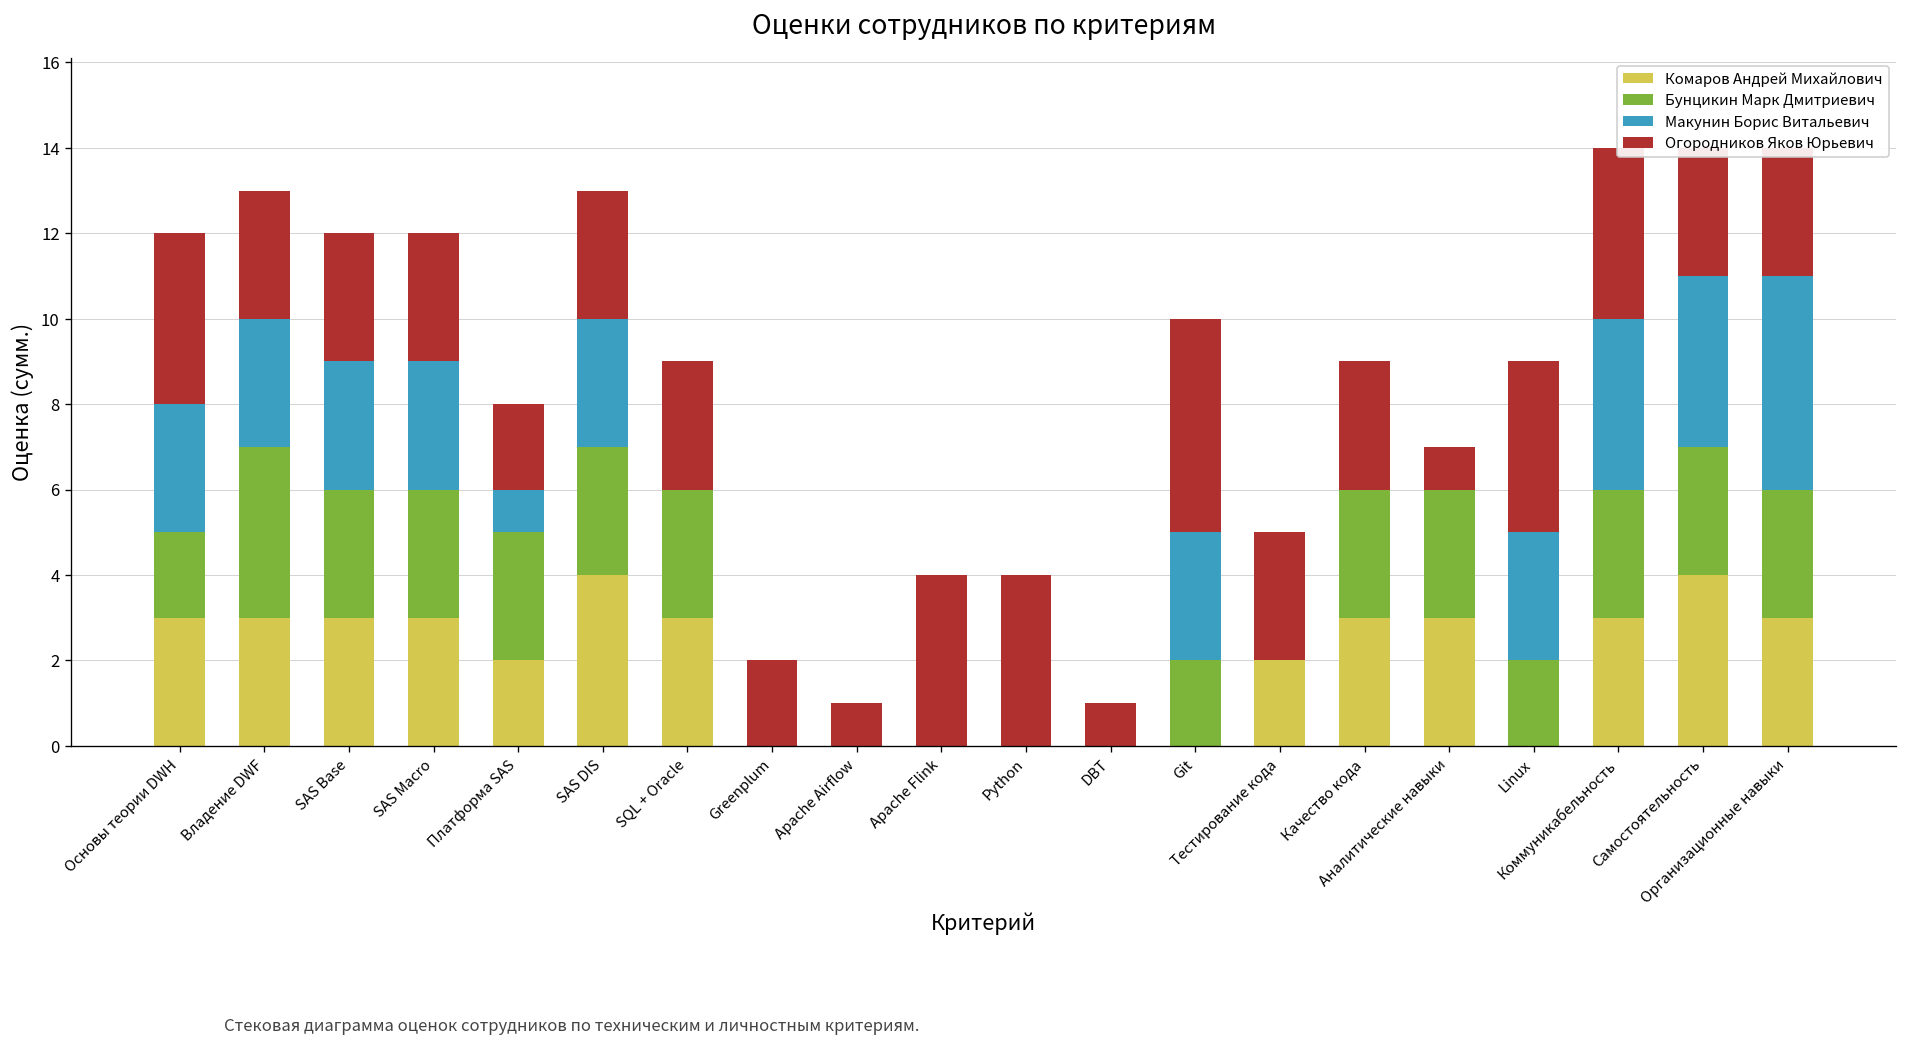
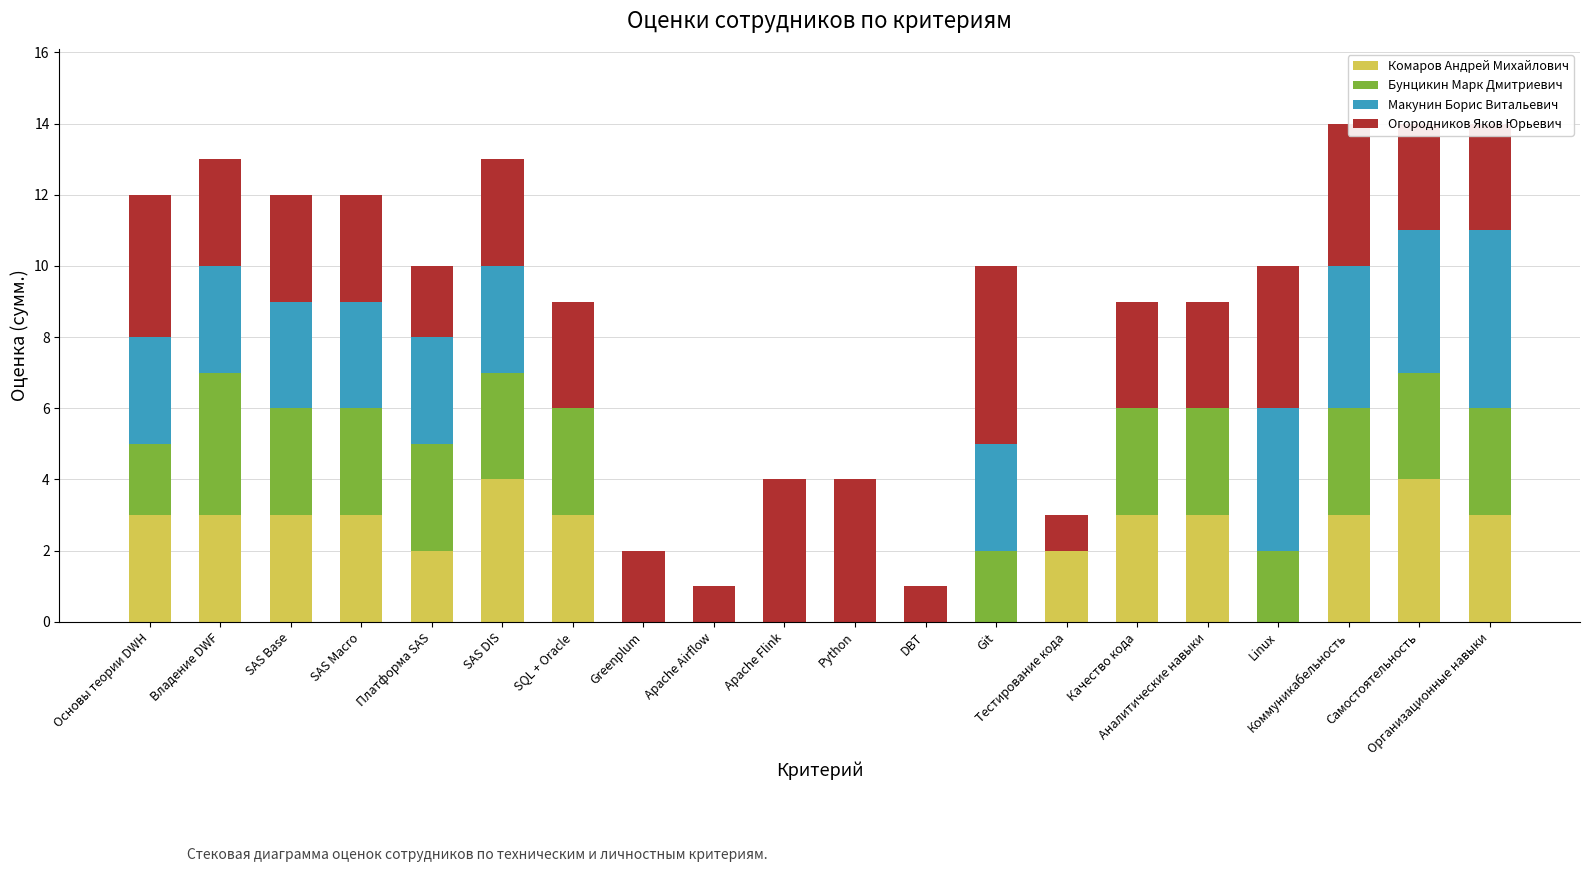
Макунин Борис Витальевич, Платформа SAS: 1 -> 3
Огородников Яков Юрьевич, Тестирование кода: 3 -> 1
Огородников Яков Юрьевич, Аналитические навыки: 1 -> 3
Макунин Борис Витальевич, Linux: 3 -> 4
